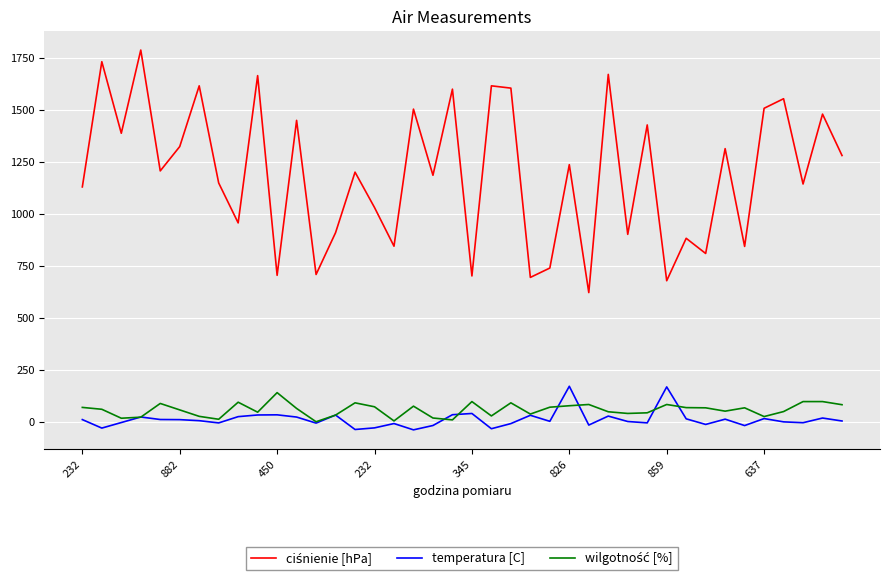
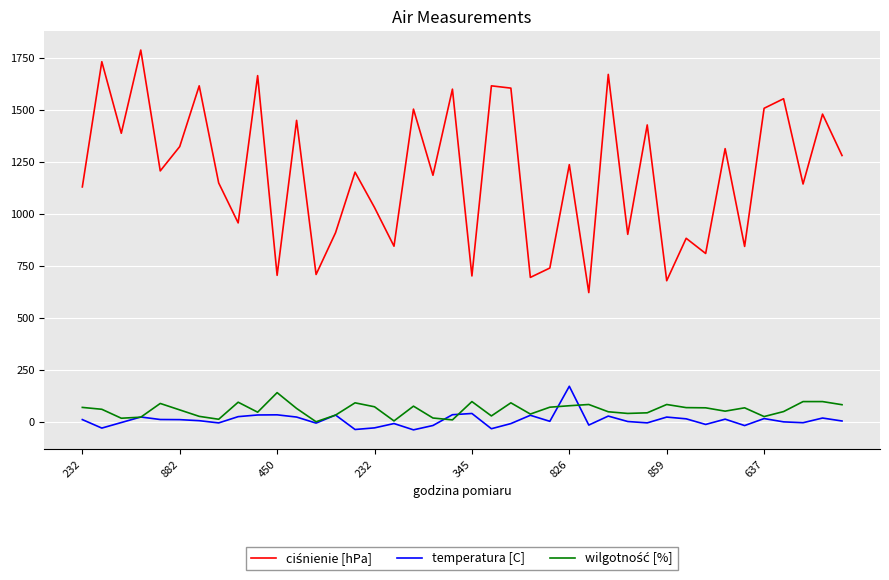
temperatura [C], 859: 170 -> 20
